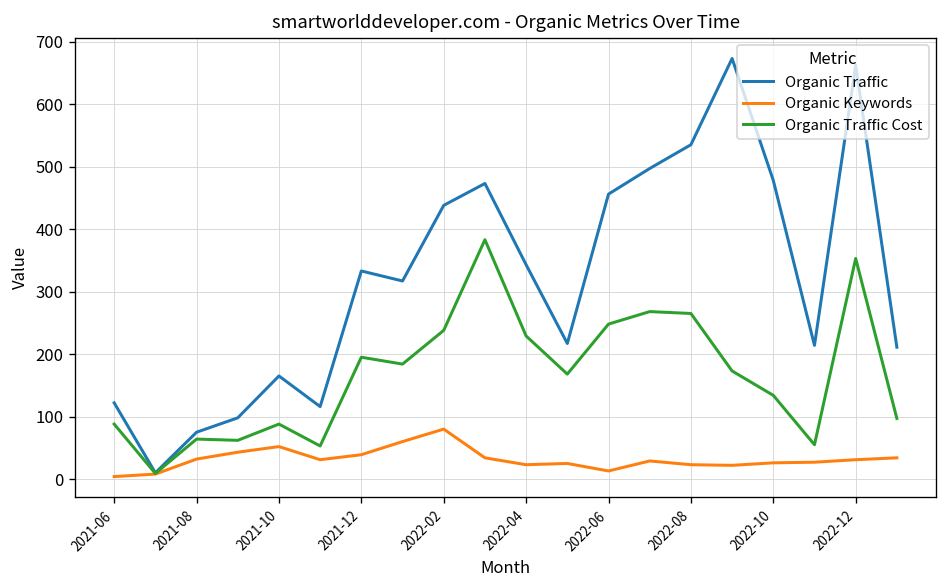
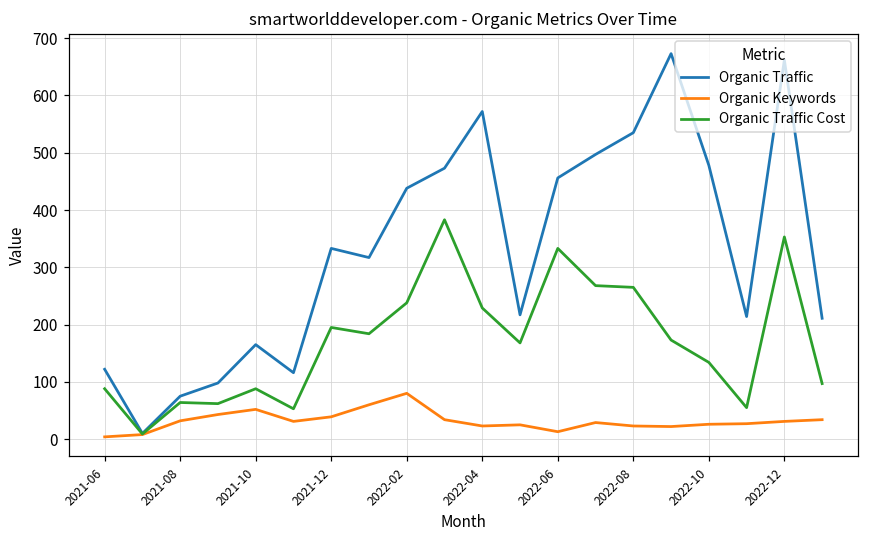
Organic Traffic, 2022-04: 340 -> 570
Organic Traffic Cost, 2022-06: 250 -> 330
